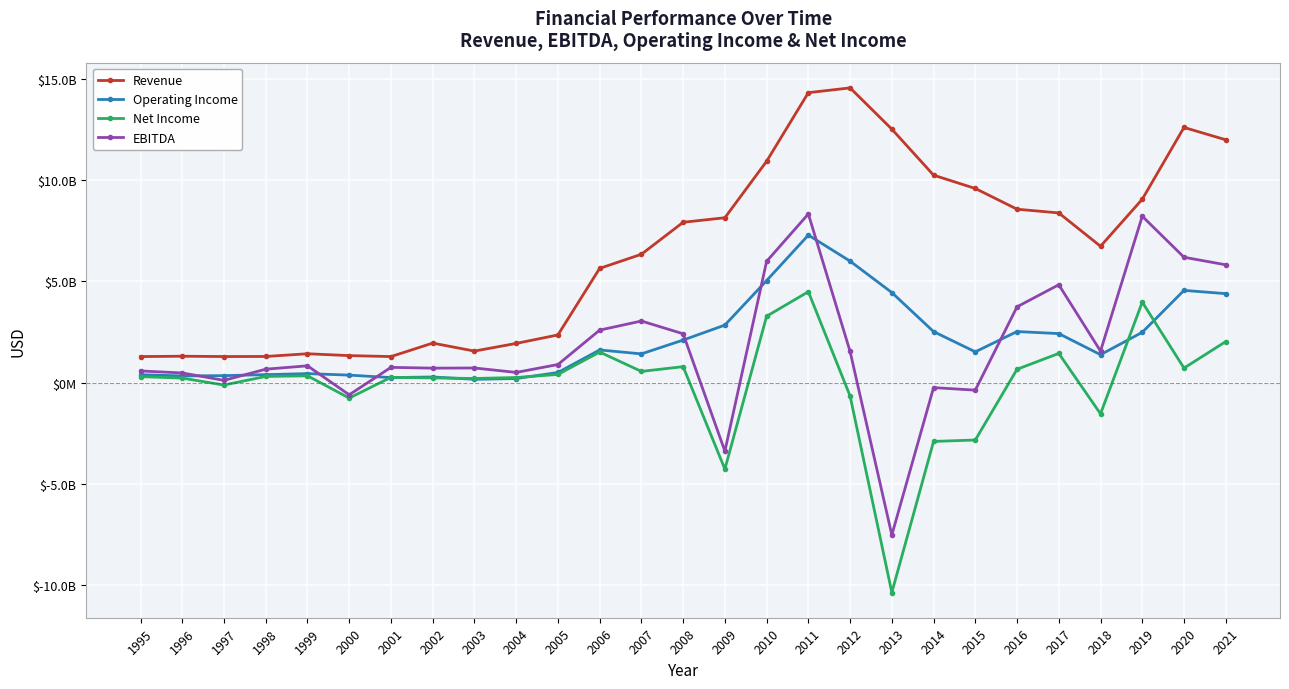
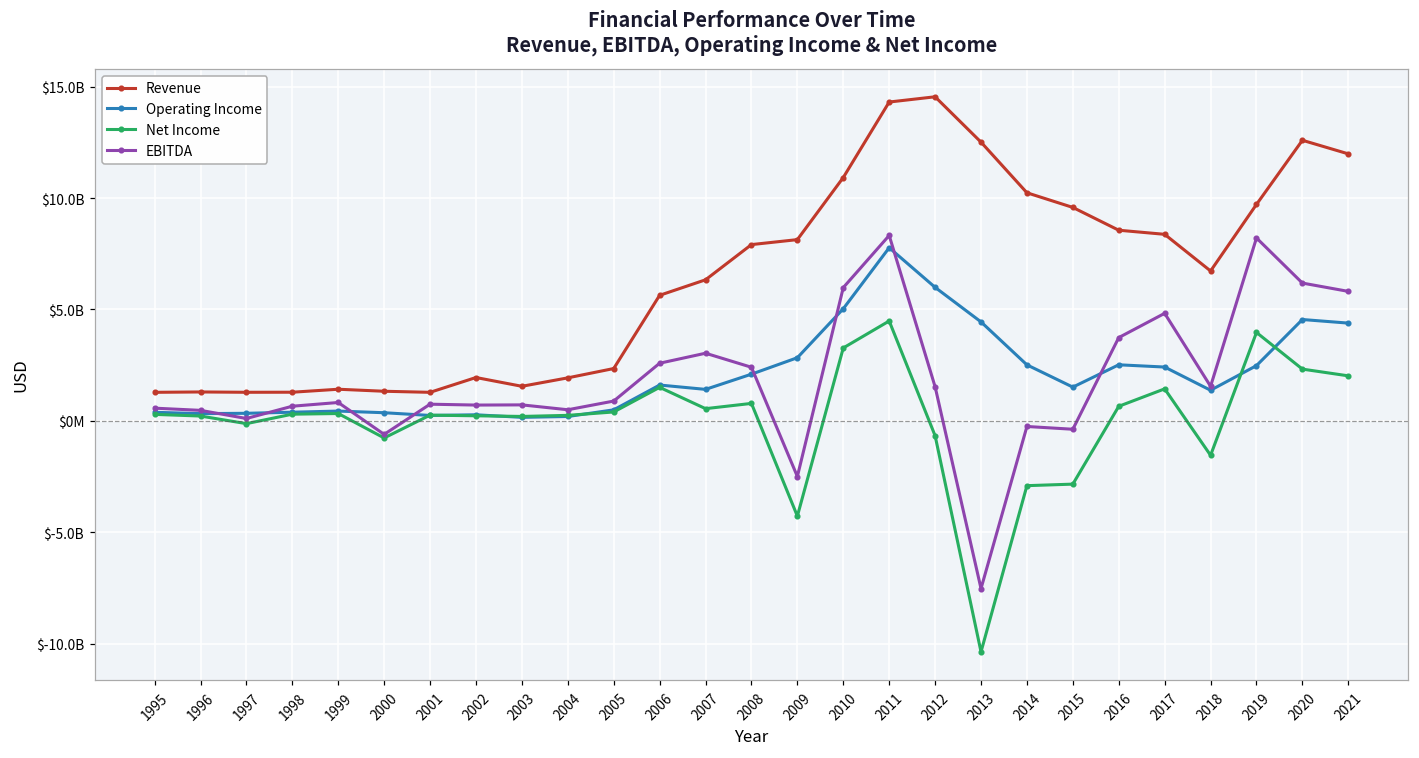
EBITDA, 2009: $-3400000000 -> $-2500000000
Operating Income, 2011: $7300000000 -> $7800000000
Revenue, 2019: $9100000000 -> $9700000000
Net Income, 2020: $700000000 -> $2300000000
